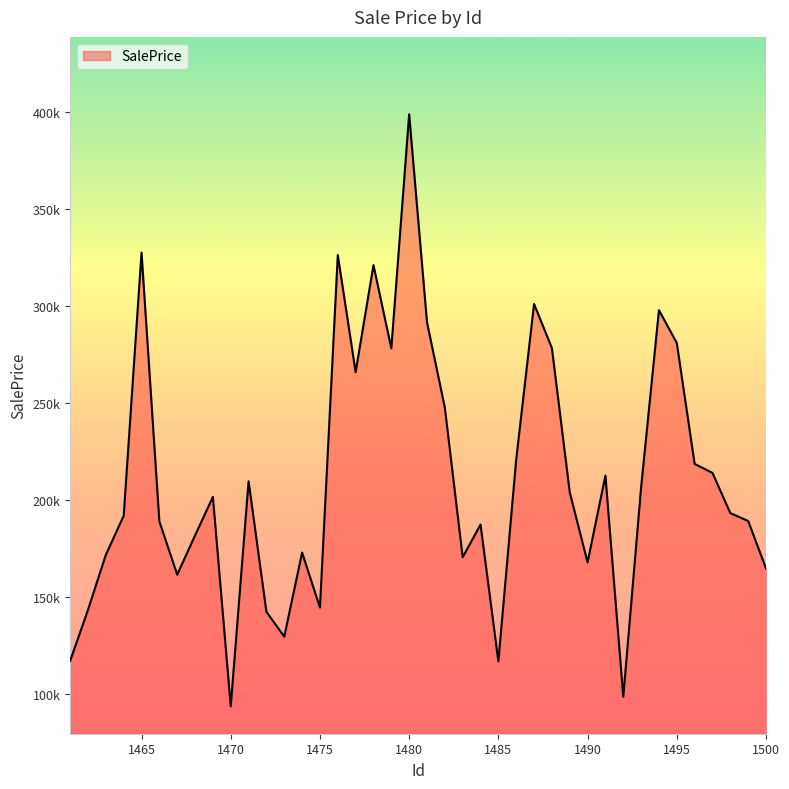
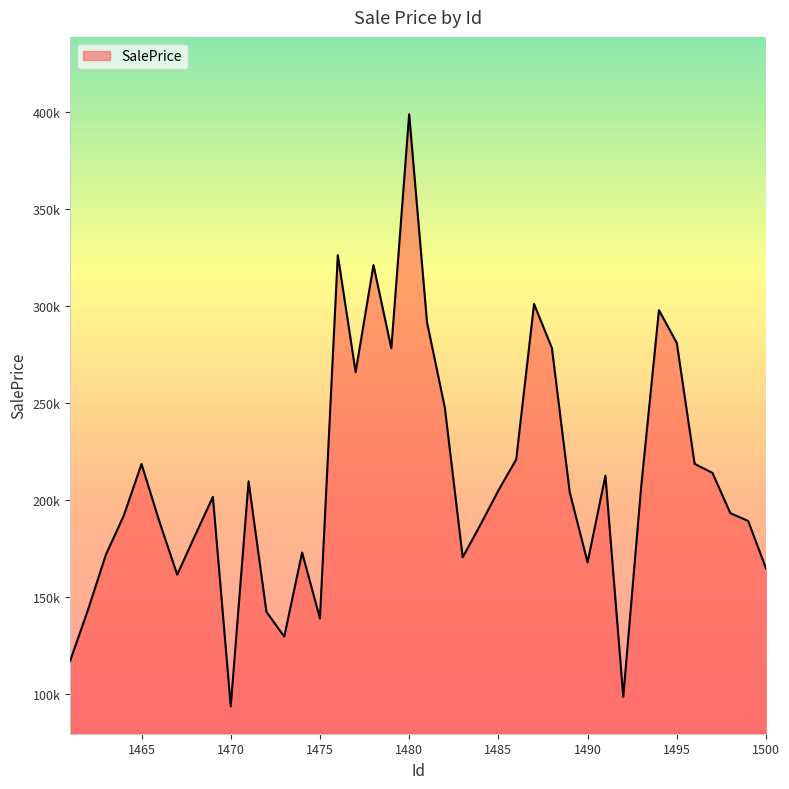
1465: 327000 -> 219000
1475: 145000 -> 139000
1485: 117000 -> 205000
